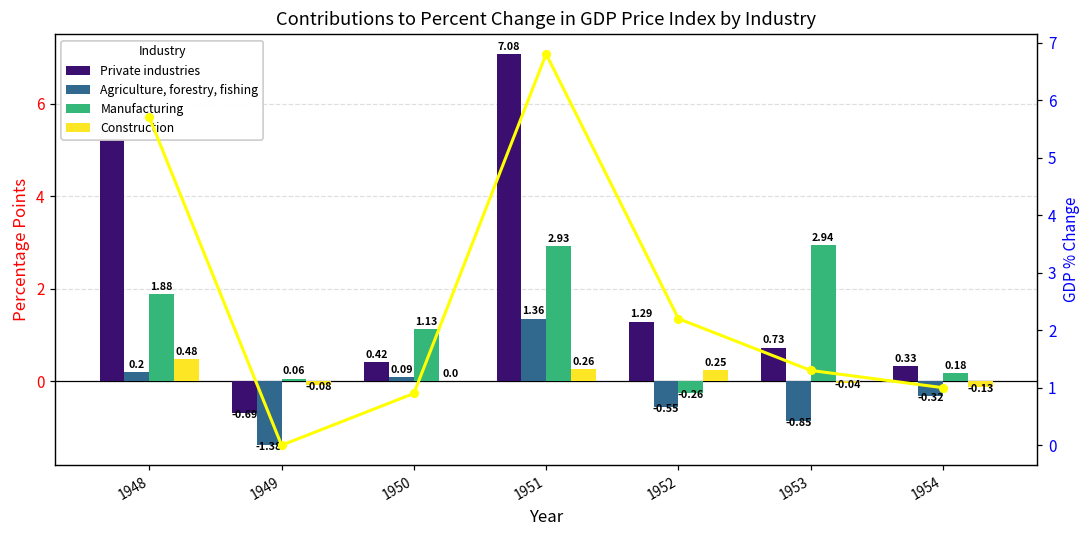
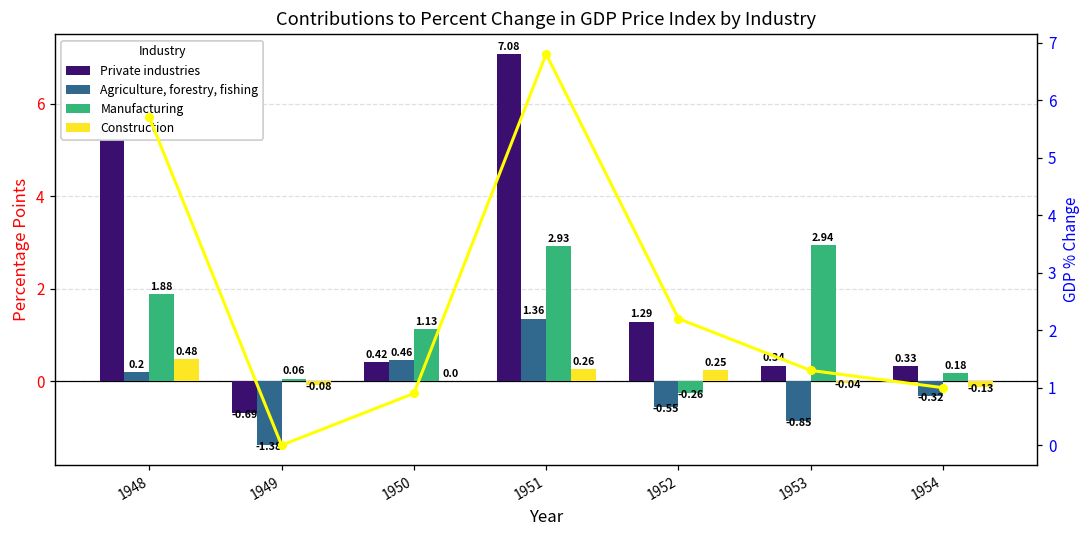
Agriculture, forestry, fishing, 1950: 0.09 -> 0.46
Private industries, 1953: 0.73 -> 0.34
